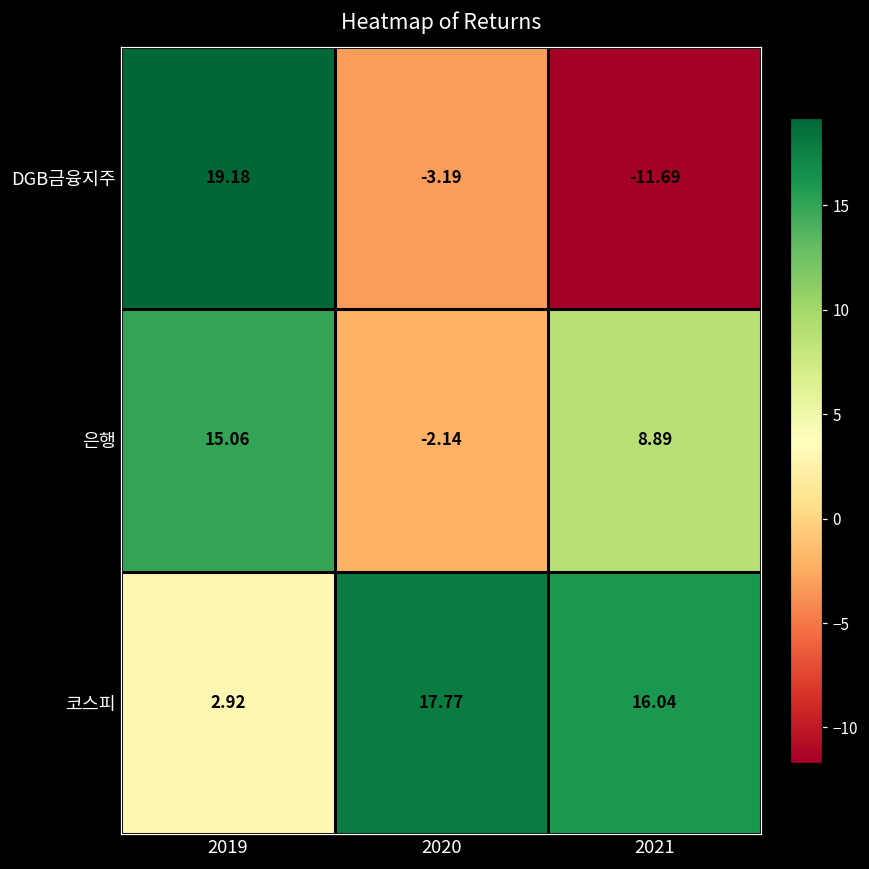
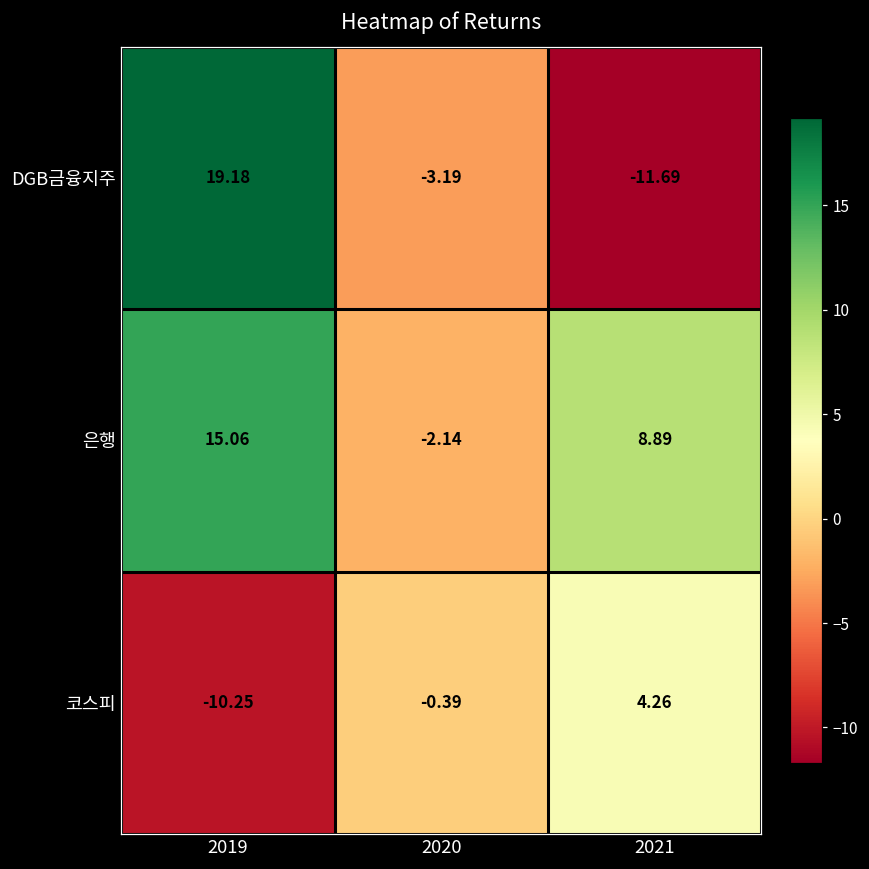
코스피, 2019: 2.92 -> -10.25
코스피, 2020: 17.77 -> -0.39
코스피, 2021: 16.04 -> 4.26
